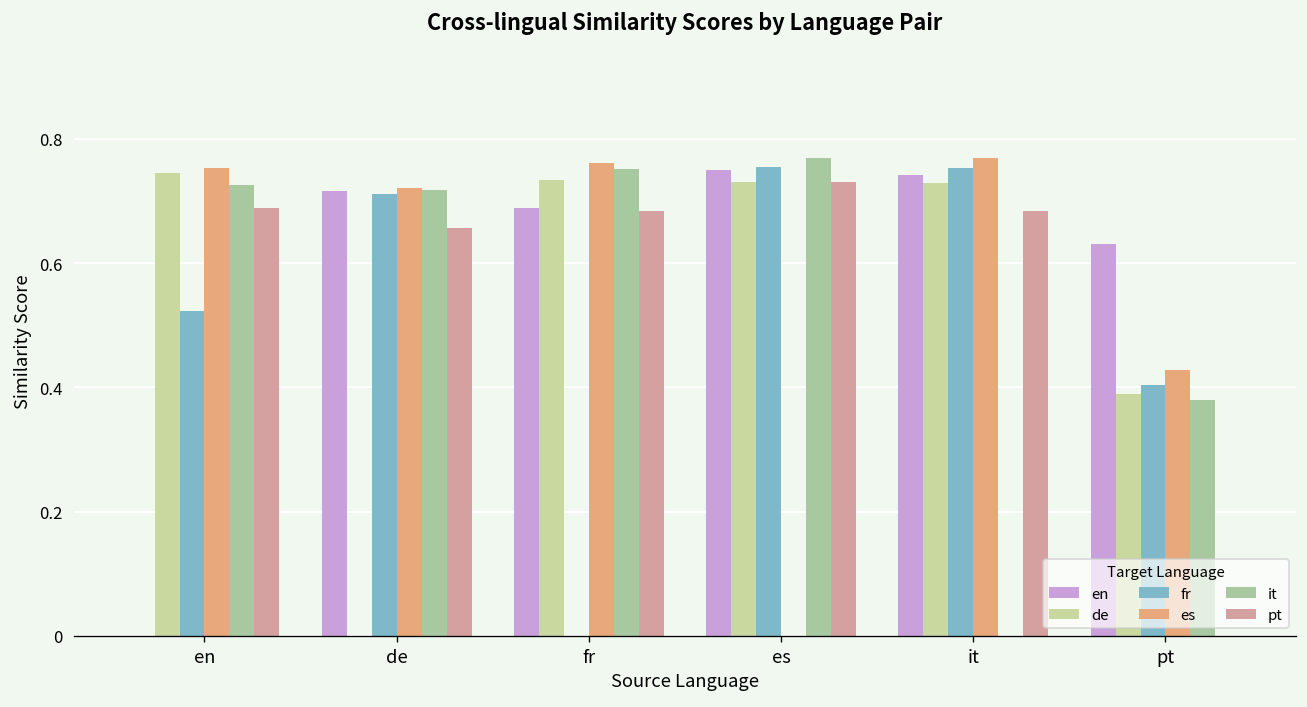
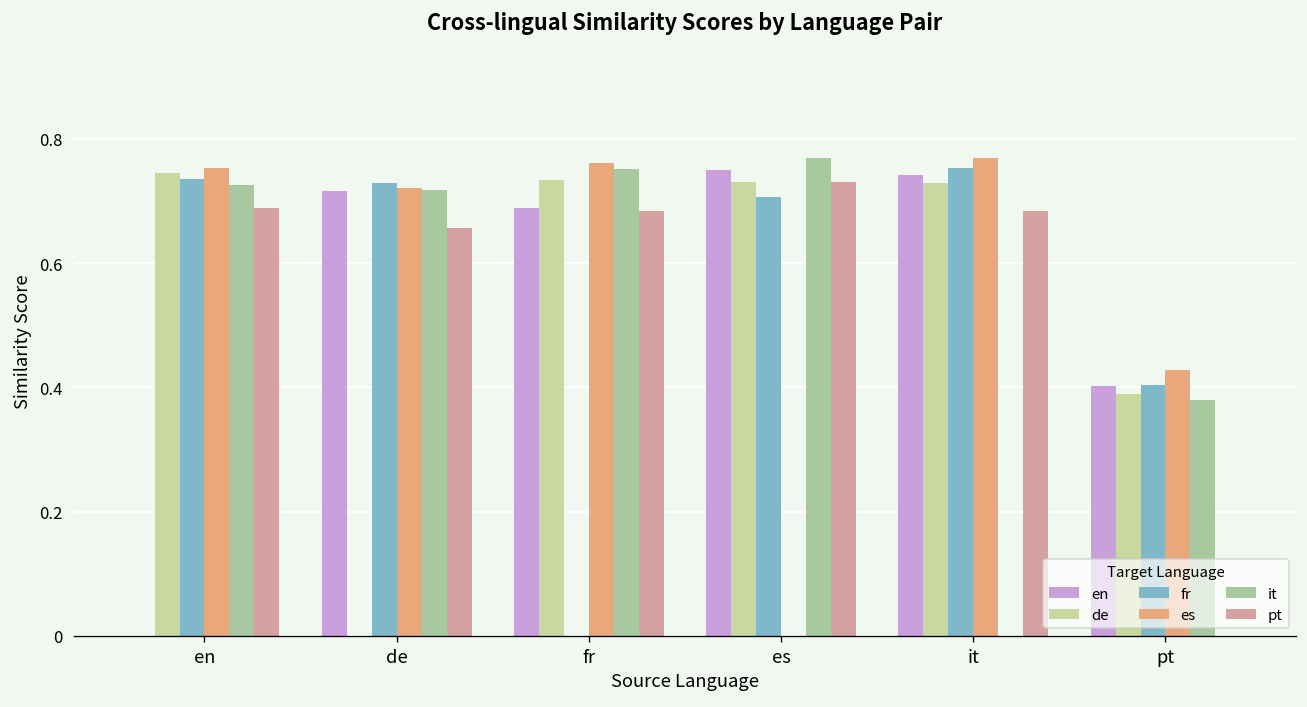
fr, en: 0.52 -> 0.74
fr, de: 0.71 -> 0.73
fr, es: 0.76 -> 0.71
en, pt: 0.63 -> 0.40
